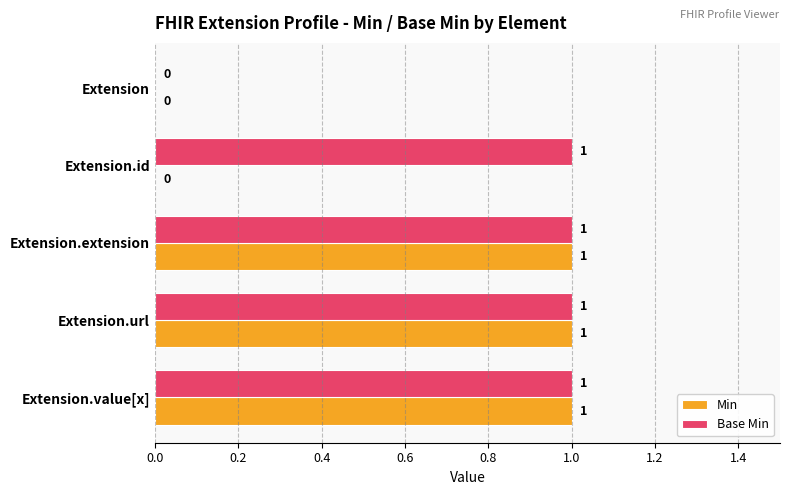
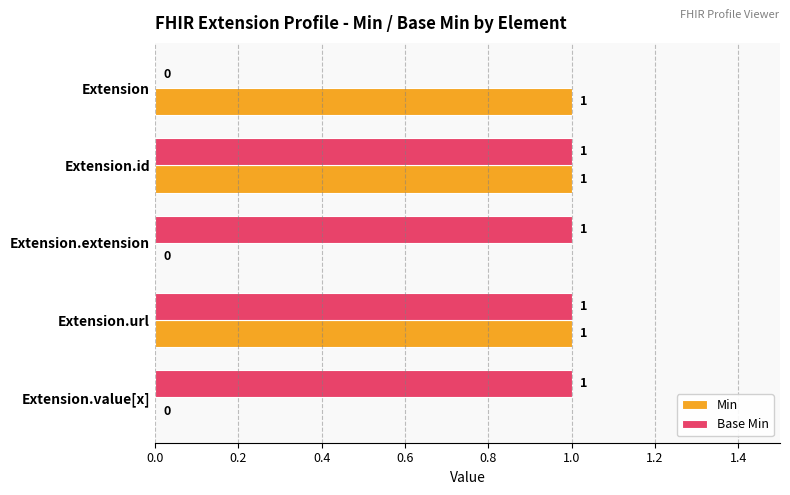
Min, Extension: 0 -> 1
Min, Extension.id: 0 -> 1
Min, Extension.extension: 1 -> 0
Min, Extension.value[x]: 1 -> 0
